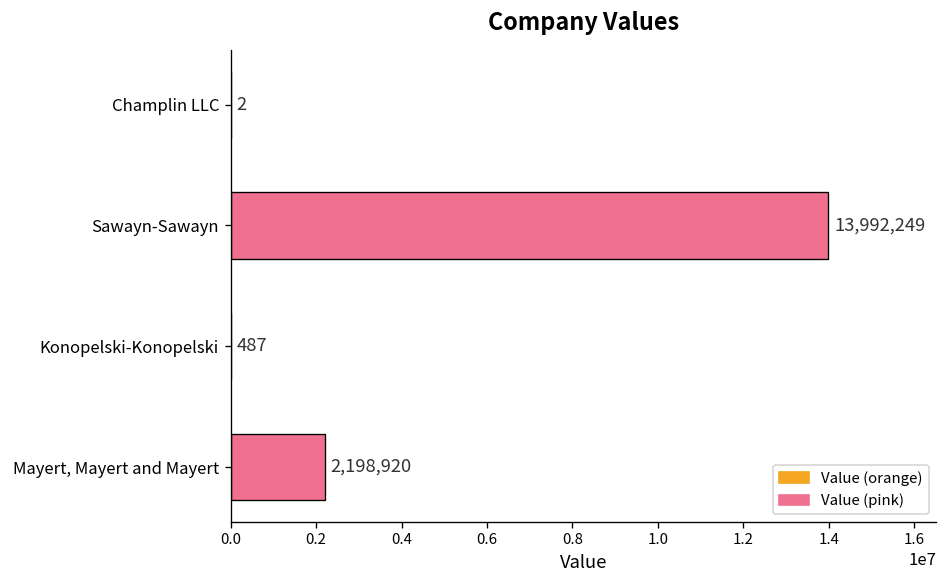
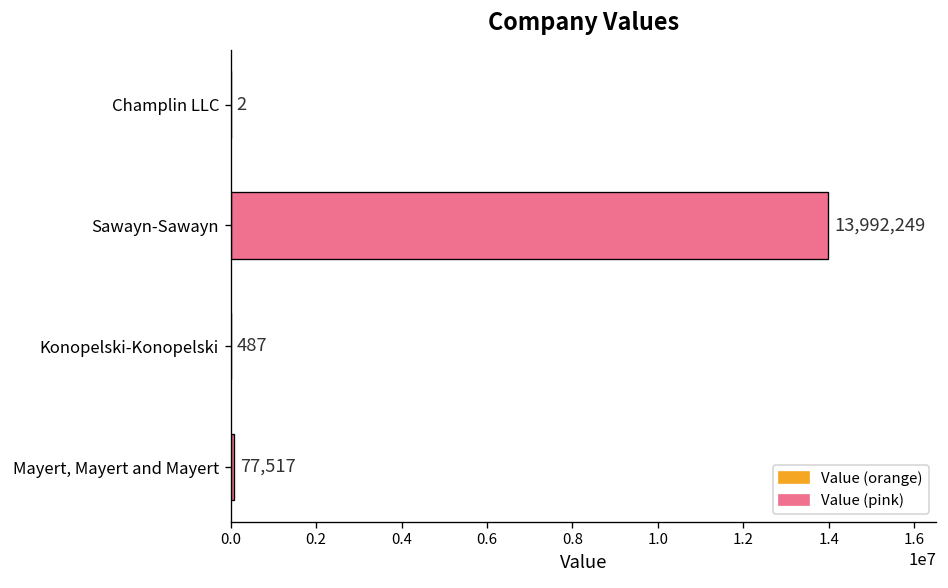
Mayert, Mayert and Mayert: 2,198,920 -> 77,517
